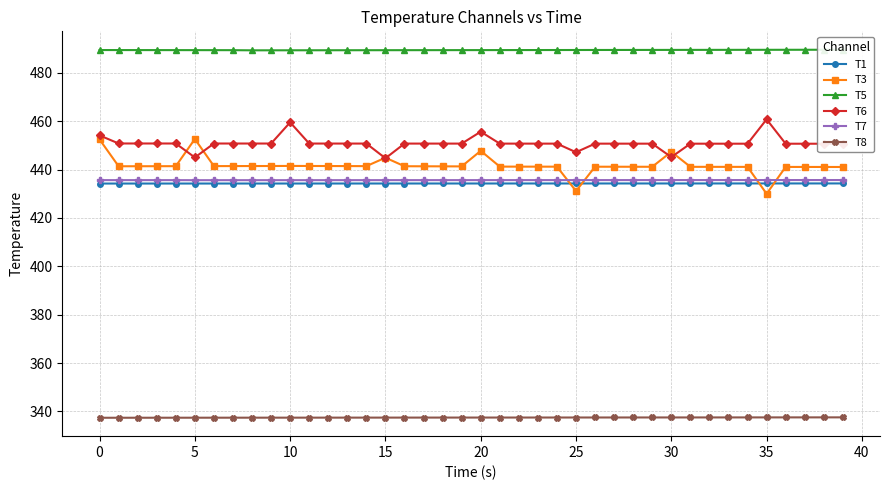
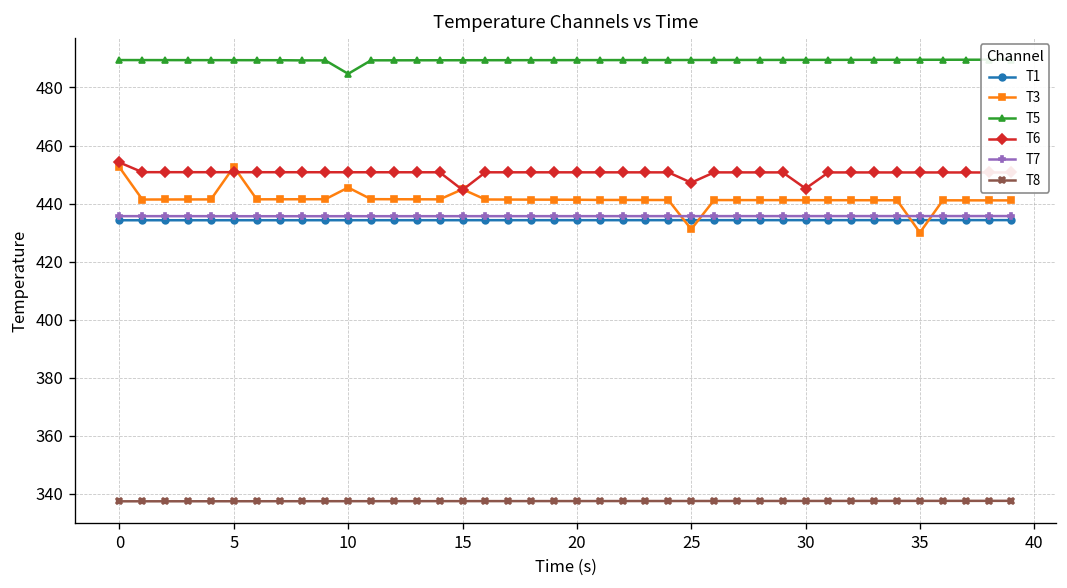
T6, 5: 445 -> 451
T3, 10: 442 -> 446
T5, 10: 489 -> 485
T6, 10: 460 -> 451
T3, 20: 448 -> 441
T6, 20: 456 -> 451
T3, 30: 447 -> 441
T6, 35: 461 -> 451
